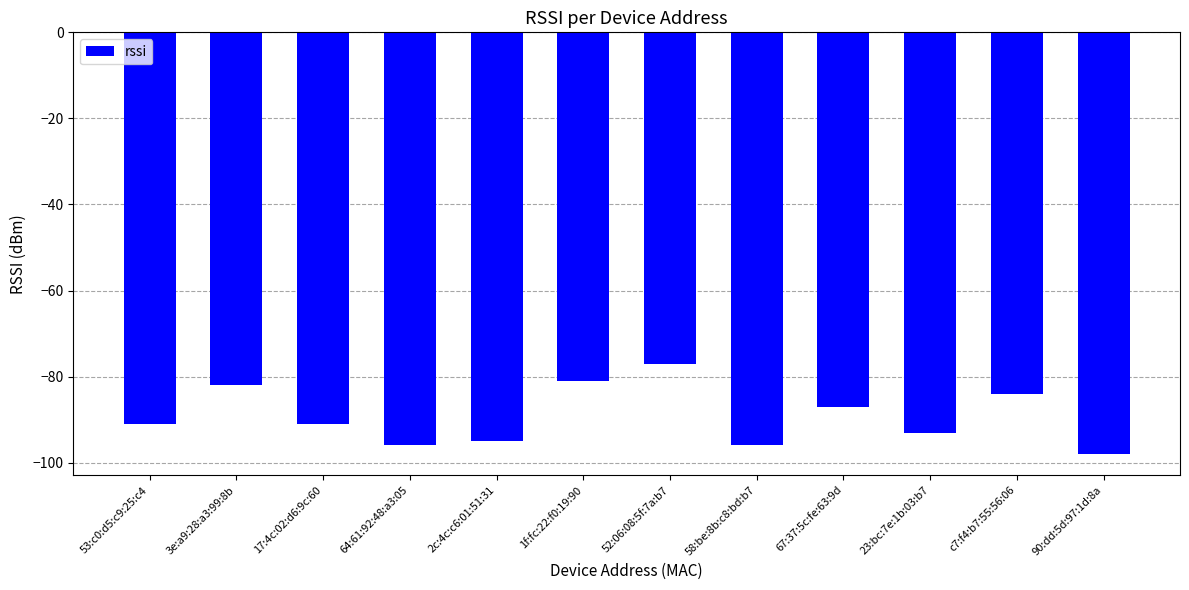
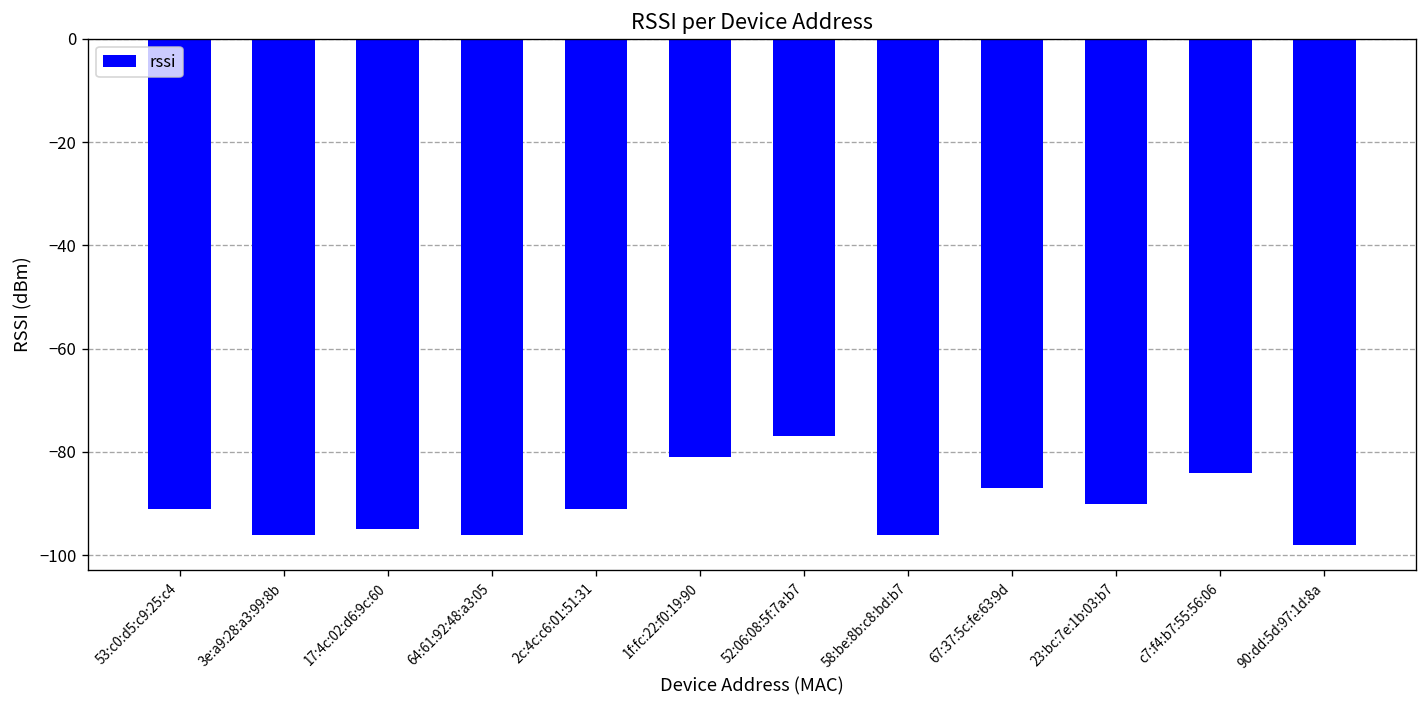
3e:a9:28:a3:99:8b: -82 -> -96
17:4c:02:d6:9c:60: -91 -> -95
2c:4c:c6:01:51:31: -95 -> -91
23:bc:7e:1b:03:b7: -93 -> -90
